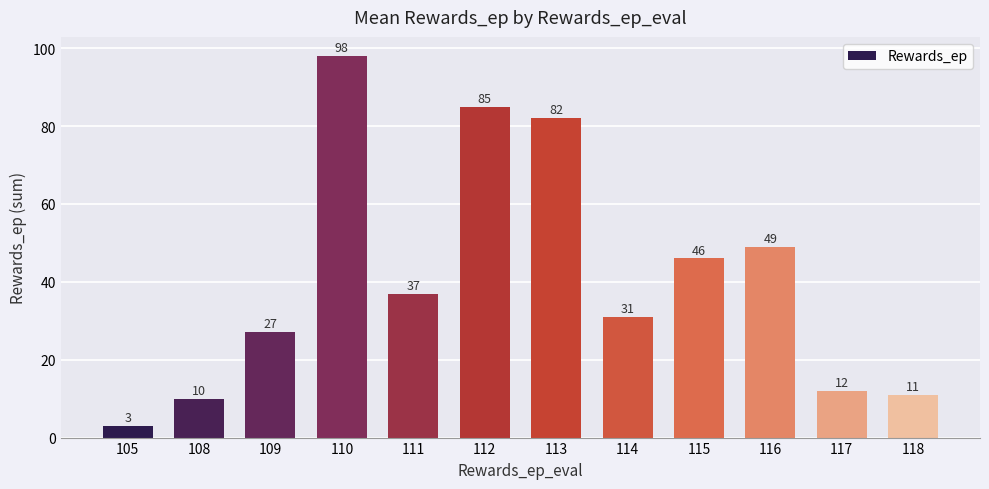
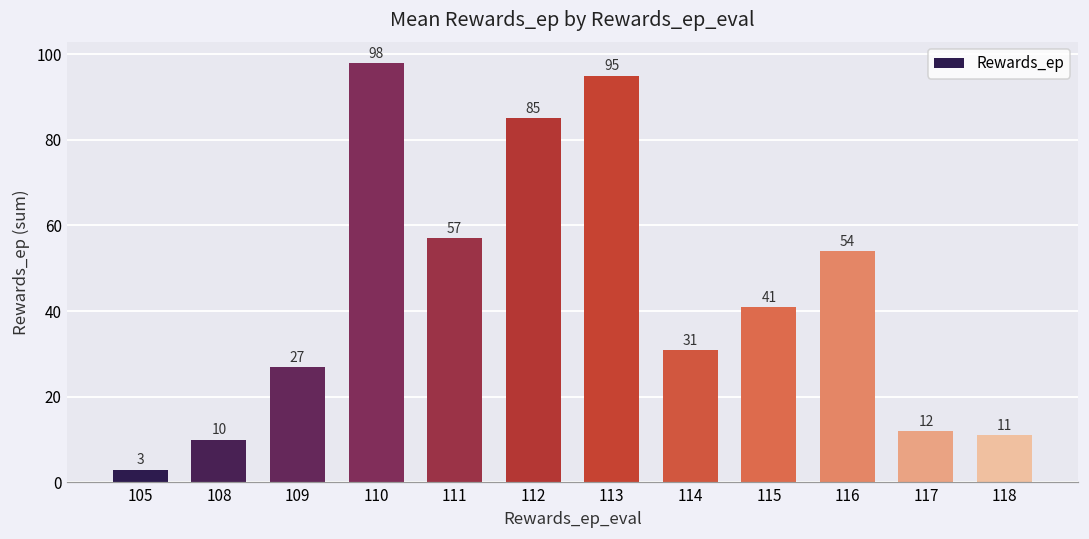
111: 37 -> 57
113: 82 -> 95
115: 46 -> 41
116: 49 -> 54
